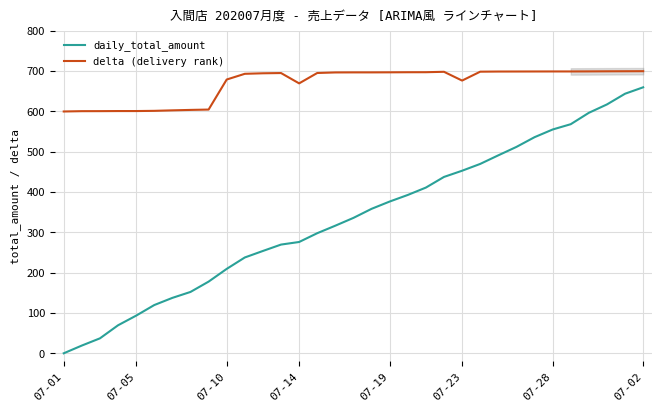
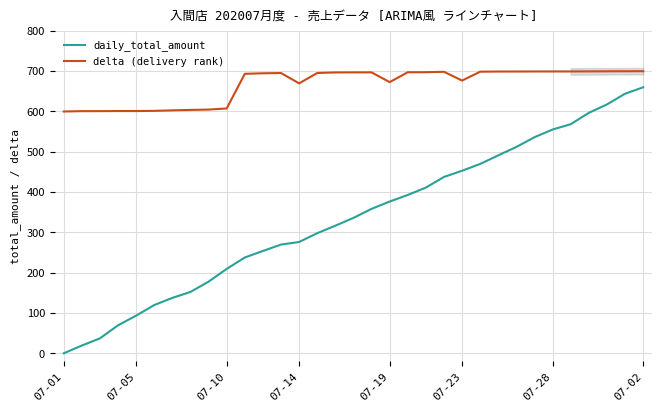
delta (delivery rank), 07-10: 680 -> 610
delta (delivery rank), 07-19: 700 -> 670
